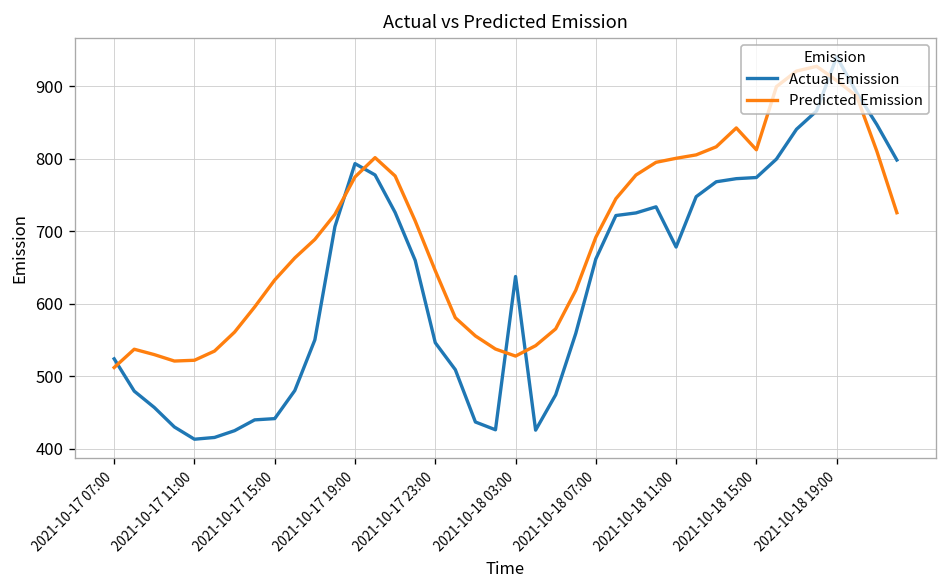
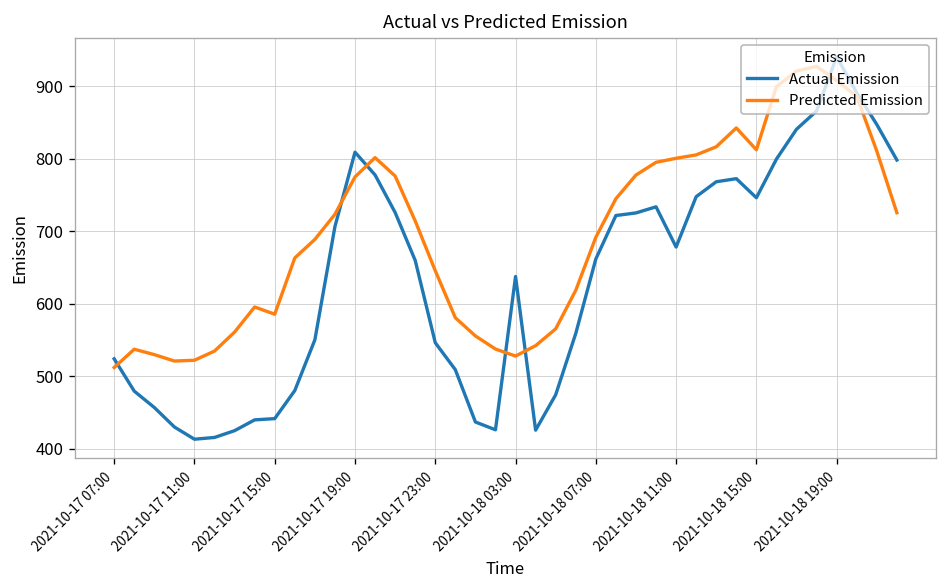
Predicted Emission, 2021-10-17 15:00: 630 -> 590
Actual Emission, 2021-10-17 19:00: 790 -> 810
Actual Emission, 2021-10-18 15:00: 770 -> 750
